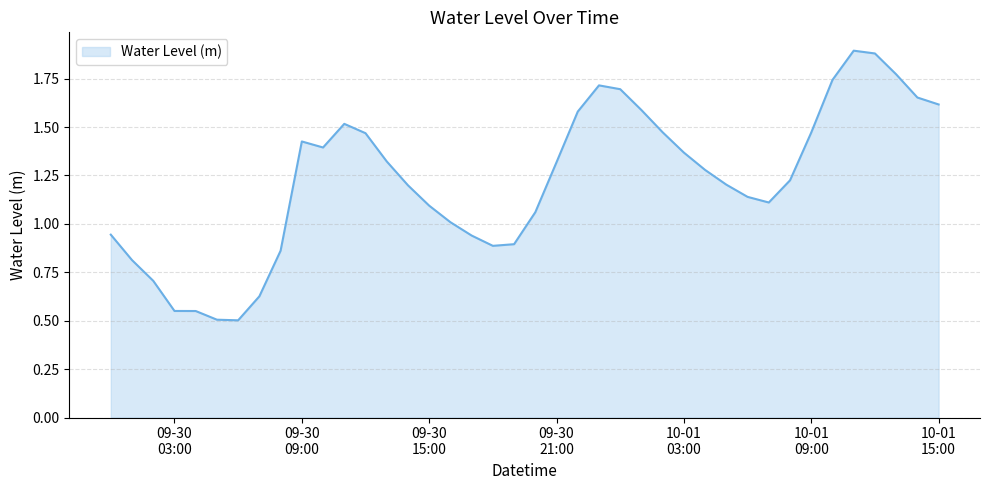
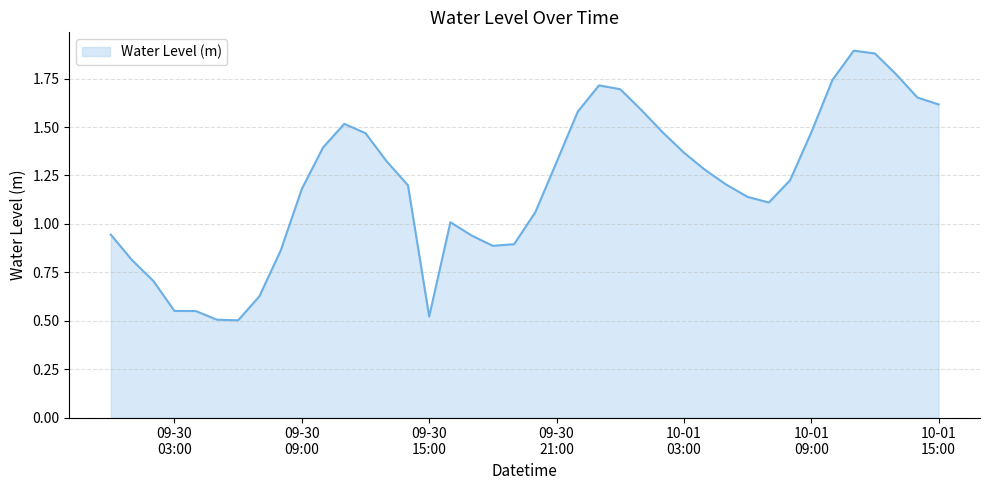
09-30 09:00: 1.43 -> 1.18
09-30 15:00: 1.09 -> 0.52
